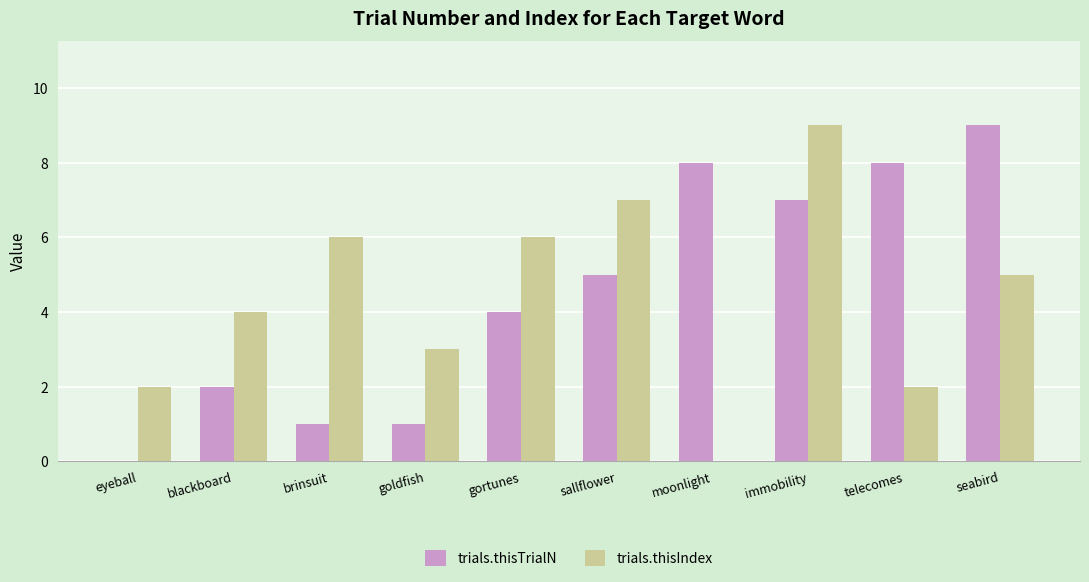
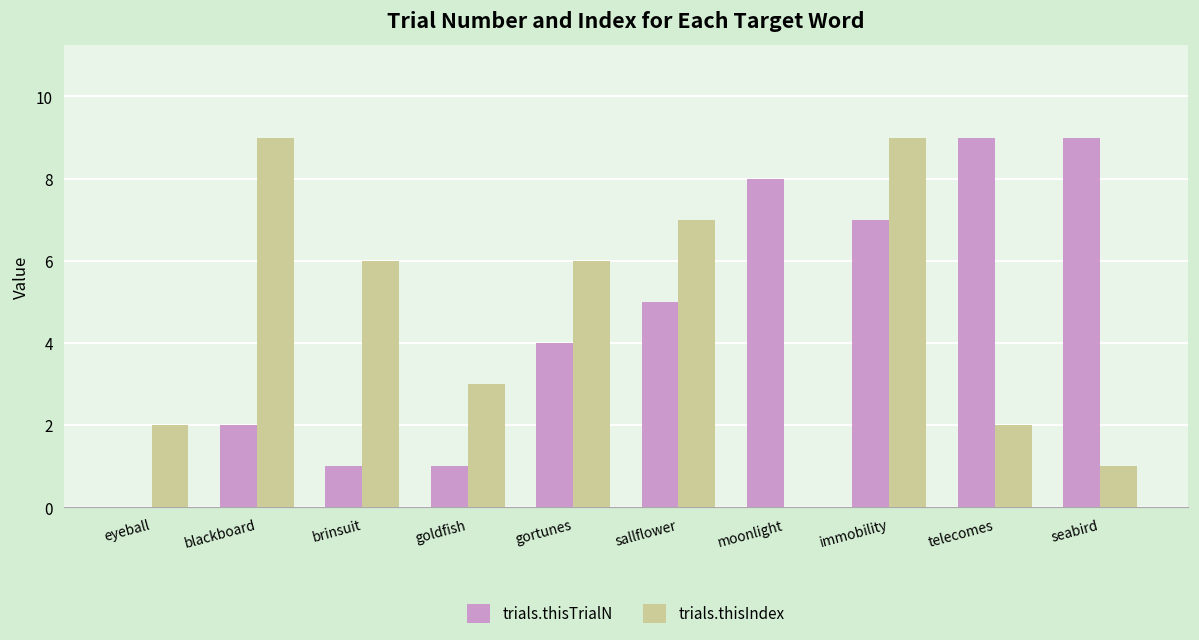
trials.thisIndex, blackboard: 4 -> 9
trials.thisTrialN, telecomes: 8 -> 9
trials.thisIndex, seabird: 5 -> 1
